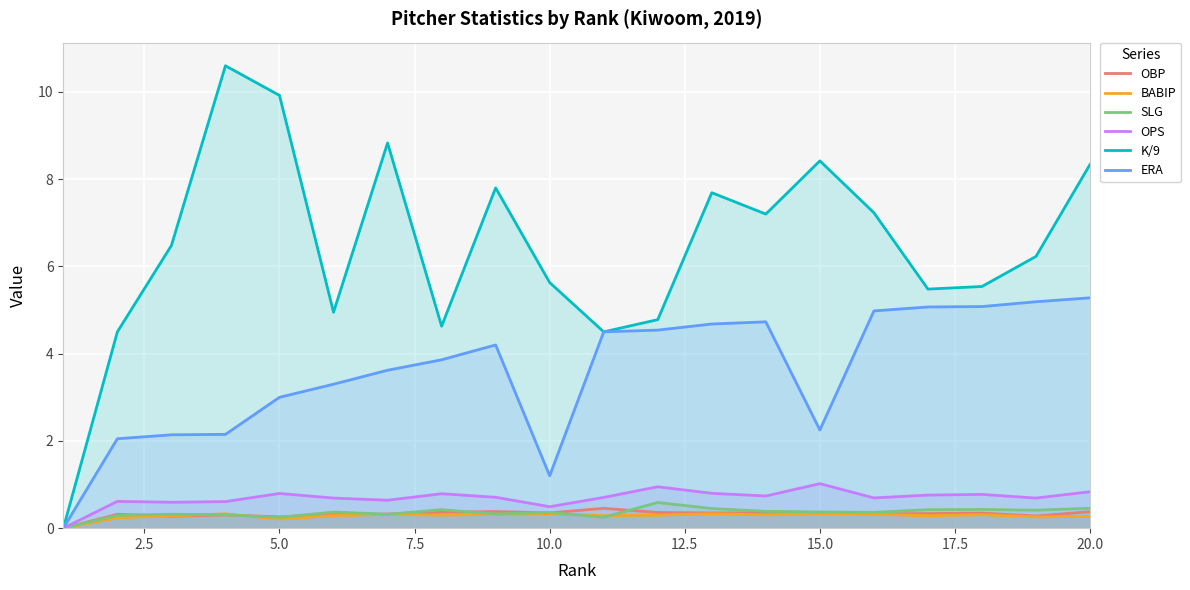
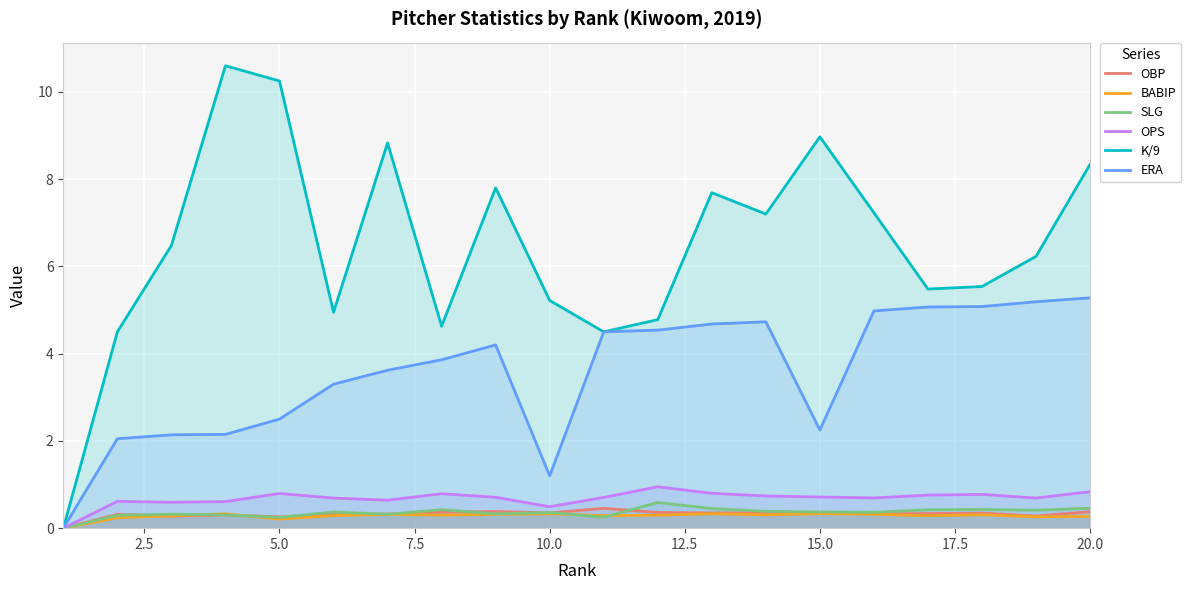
K/9, 5.0: 9.9 -> 10.3
ERA, 5.0: 3.0 -> 2.5
K/9, 10.0: 5.6 -> 5.2
OPS, 15.0: 1.0 -> 0.7
K/9, 15.0: 8.4 -> 9.0
